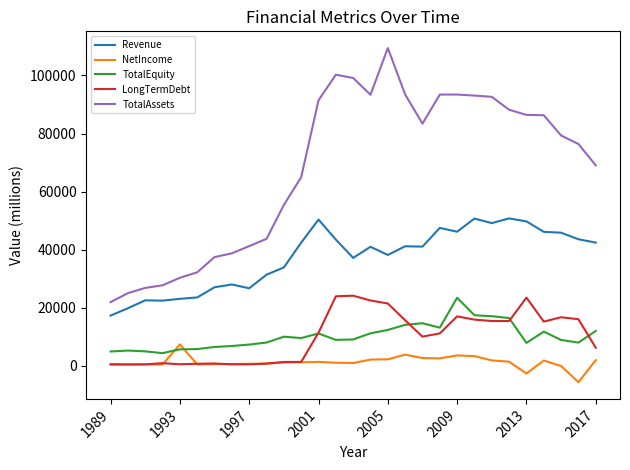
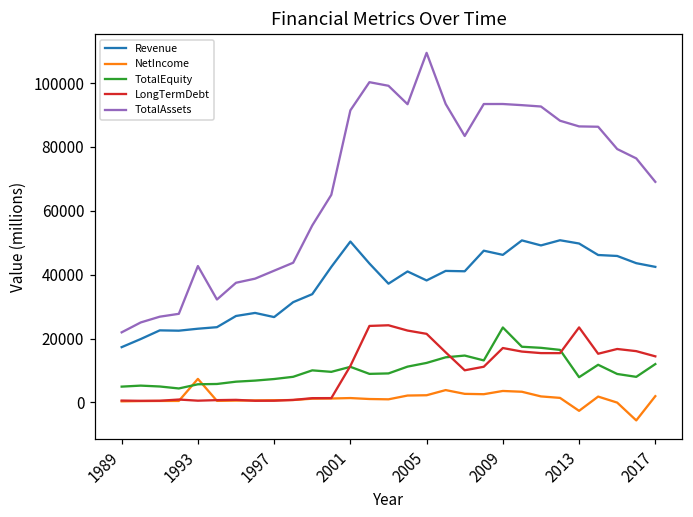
TotalAssets, 1993: 30000 -> 43000
LongTermDebt, 2017: 6000 -> 14000
